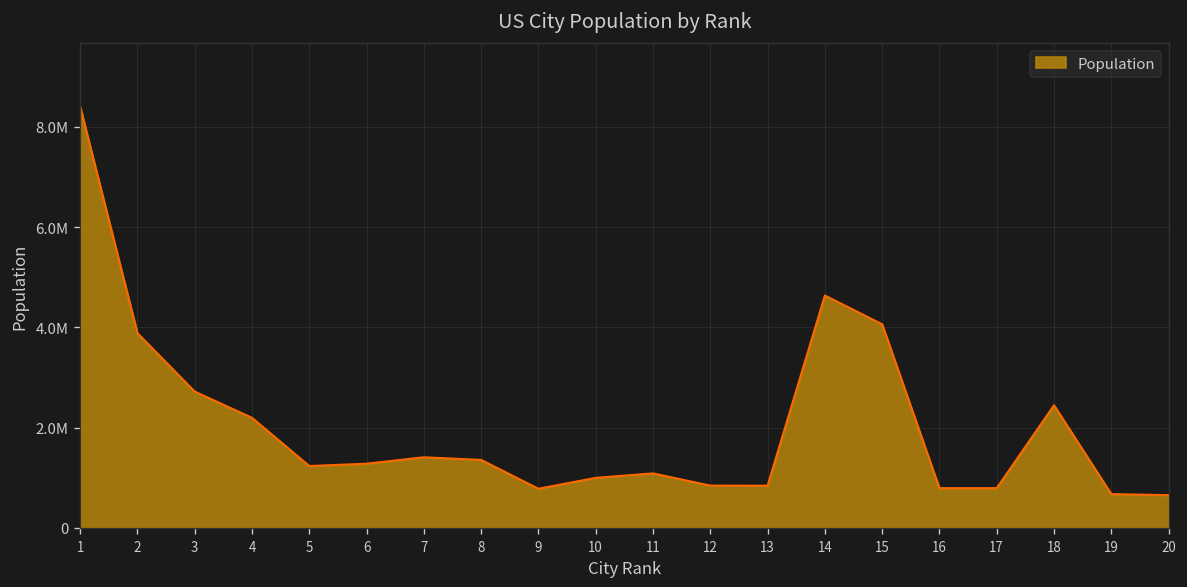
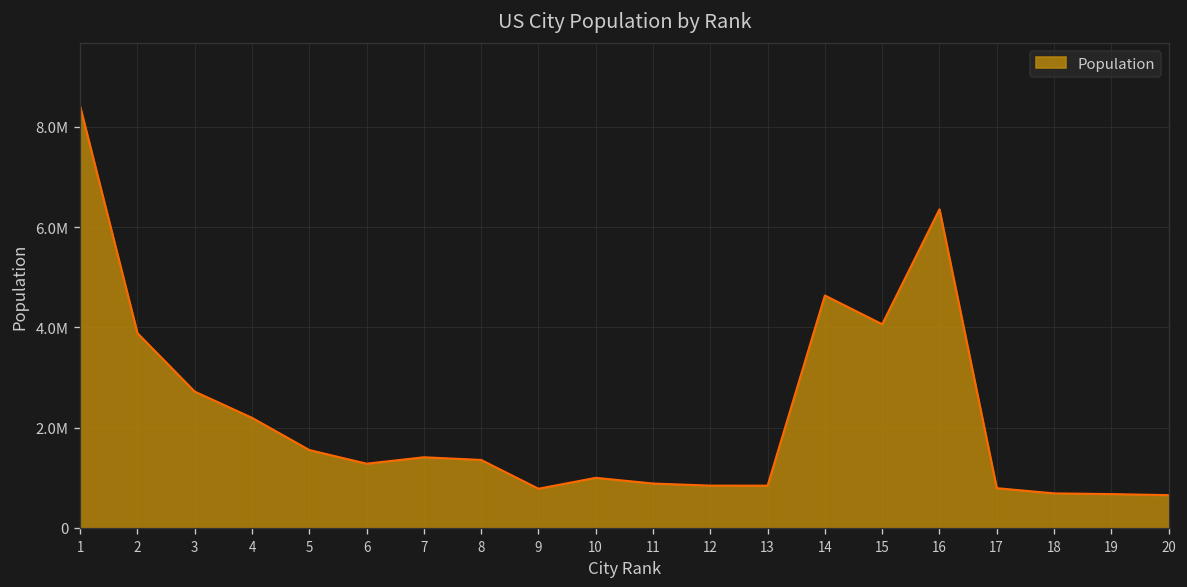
5: 1200000 -> 1600000
11: 1100000 -> 900000
16: 800000 -> 6400000
18: 2400000 -> 700000
